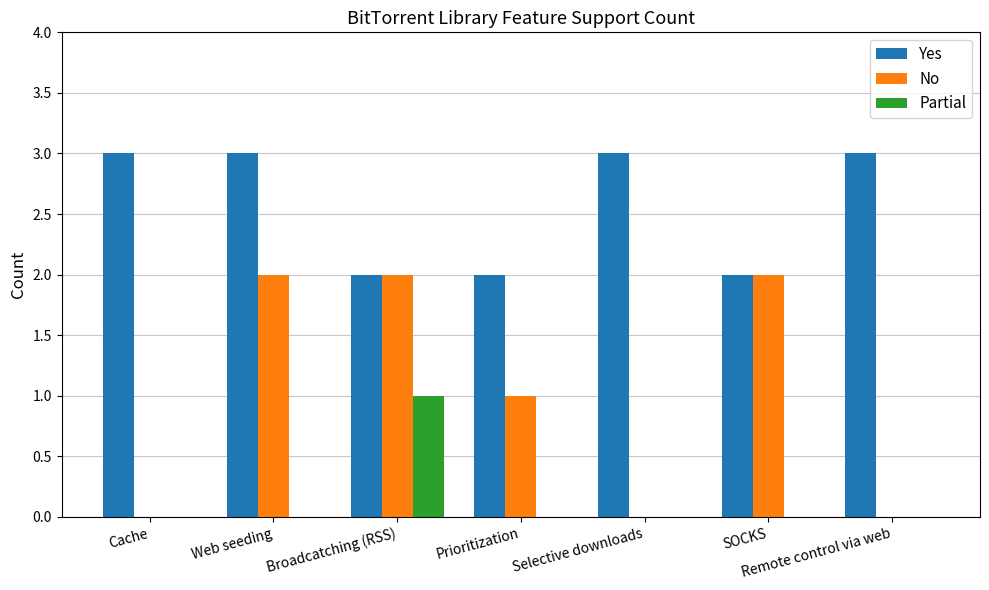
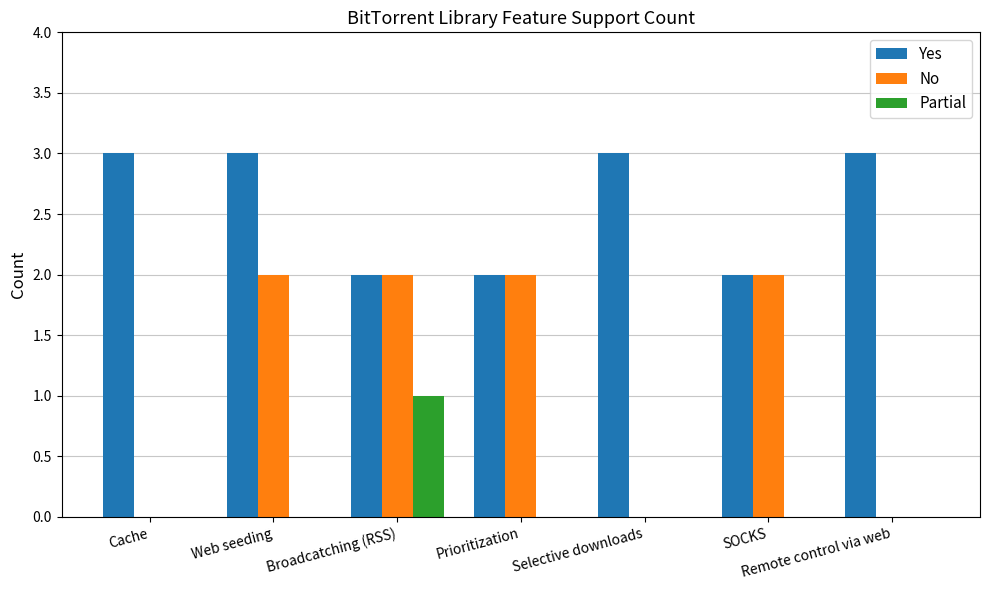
No, Prioritization: 1 -> 2
